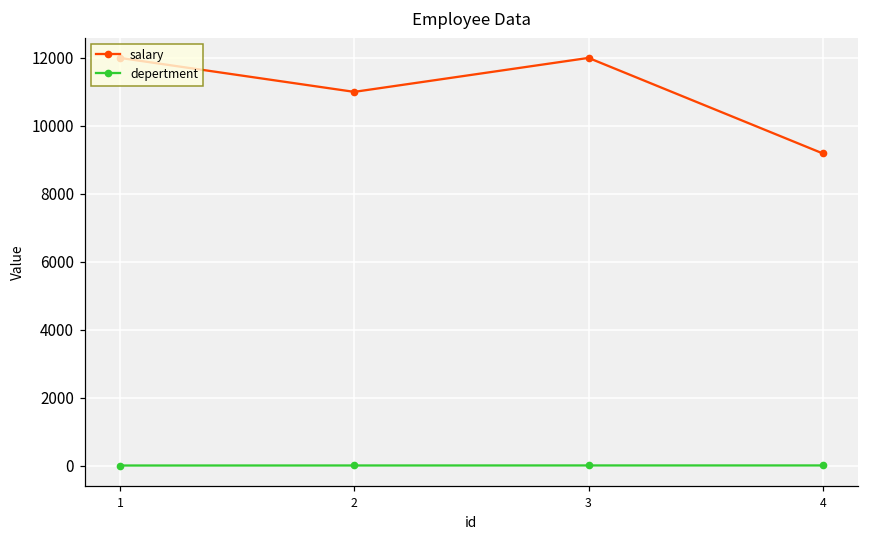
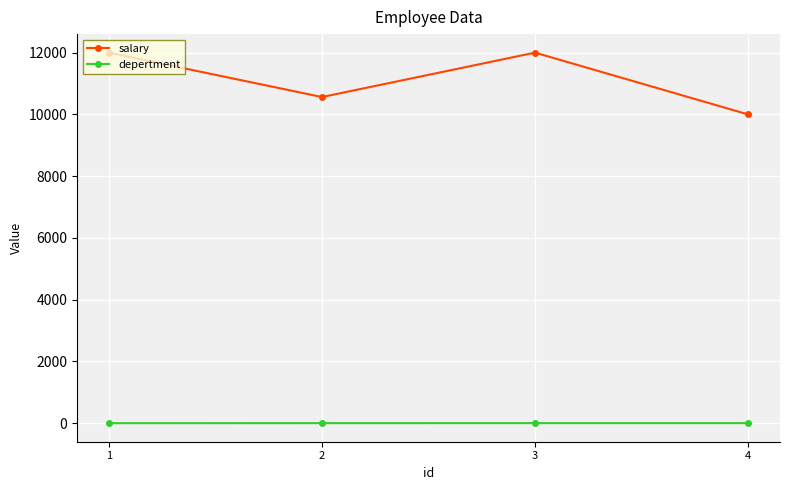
salary, 2: 11000 -> 10600
salary, 4: 9200 -> 10000
